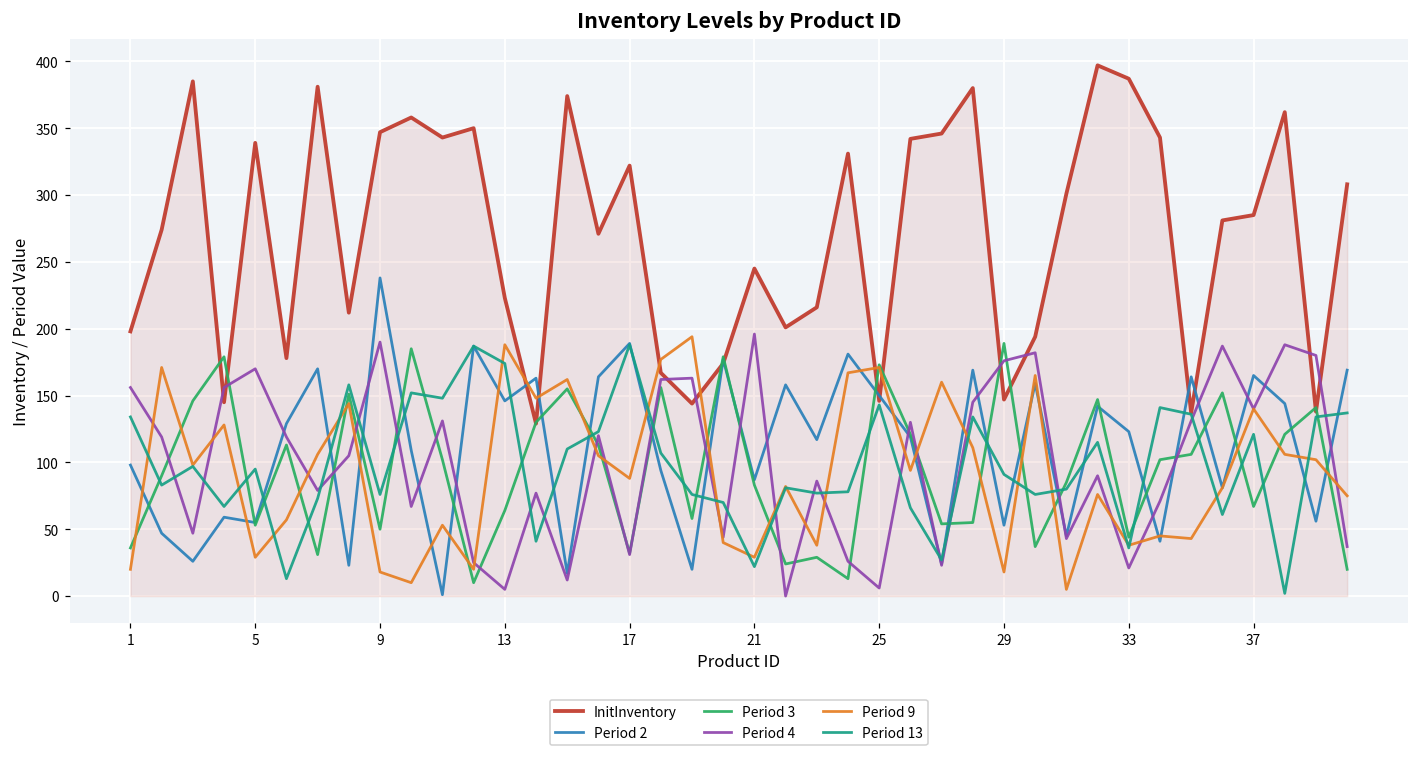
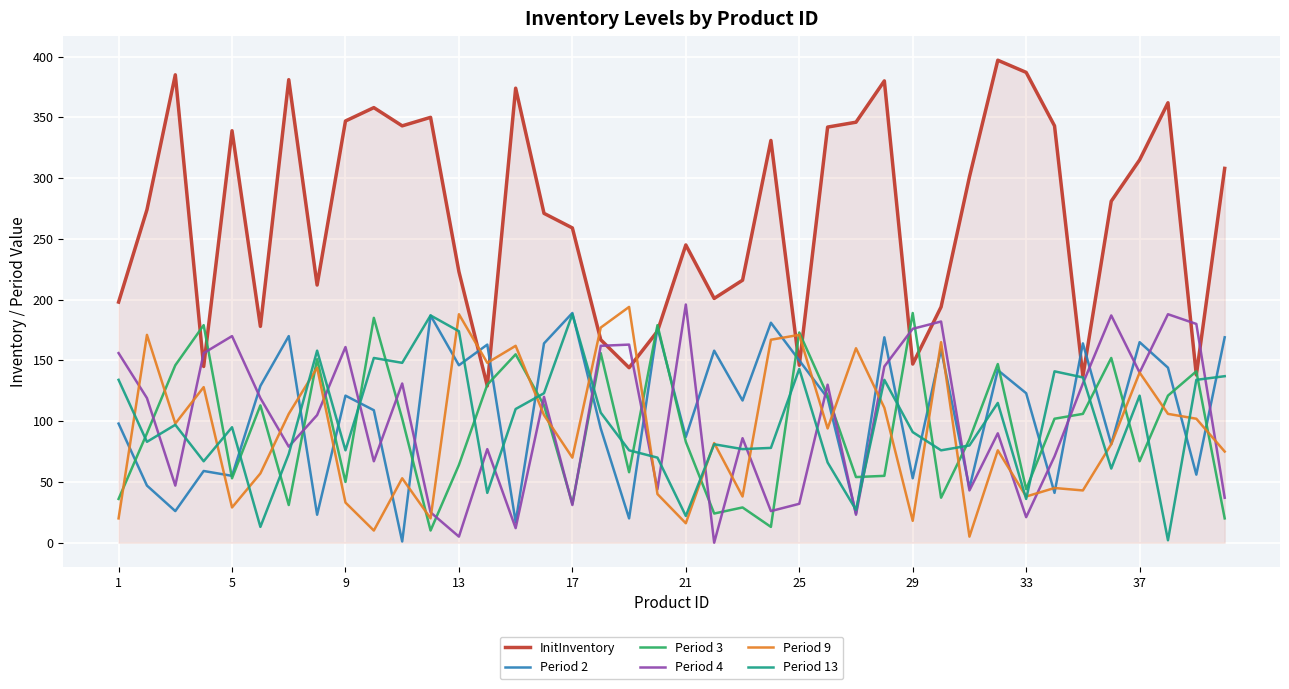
Period 2, 9: 238 -> 121
Period 4, 9: 190 -> 161
Period 9, 9: 18 -> 33
InitInventory, 17: 322 -> 259
Period 9, 17: 88 -> 70
Period 9, 21: 29 -> 16
Period 4, 25: 6 -> 32
InitInventory, 37: 285 -> 315
